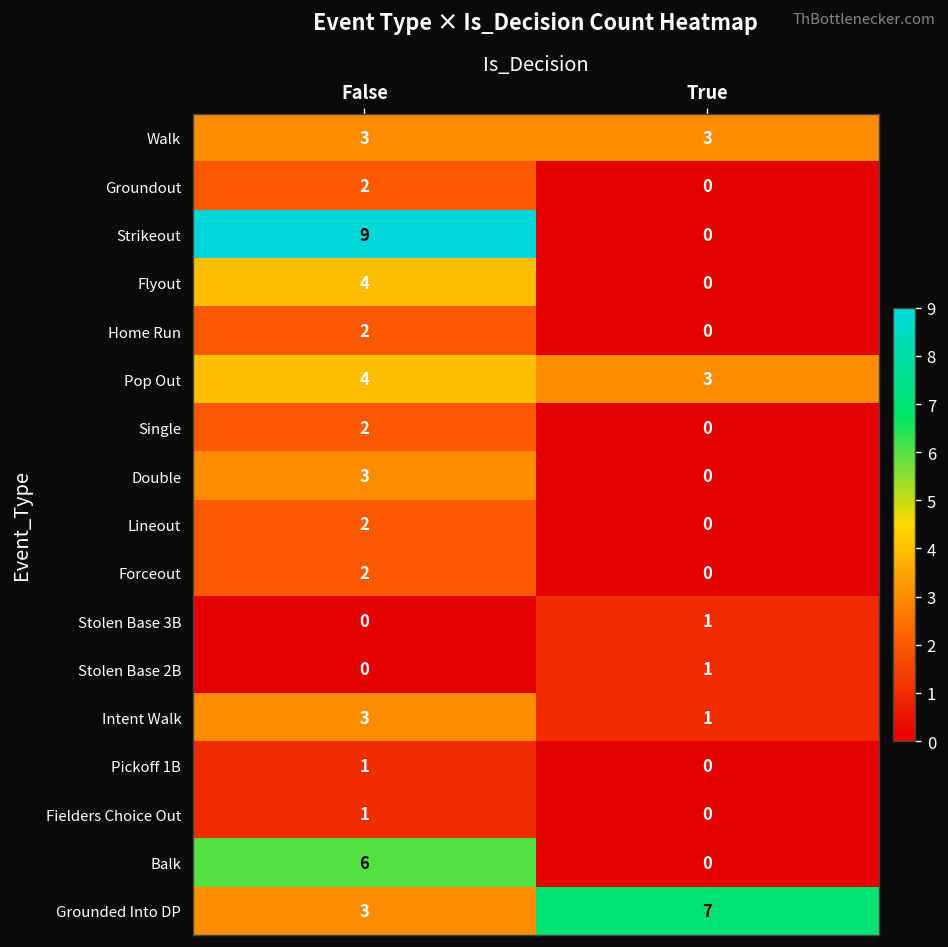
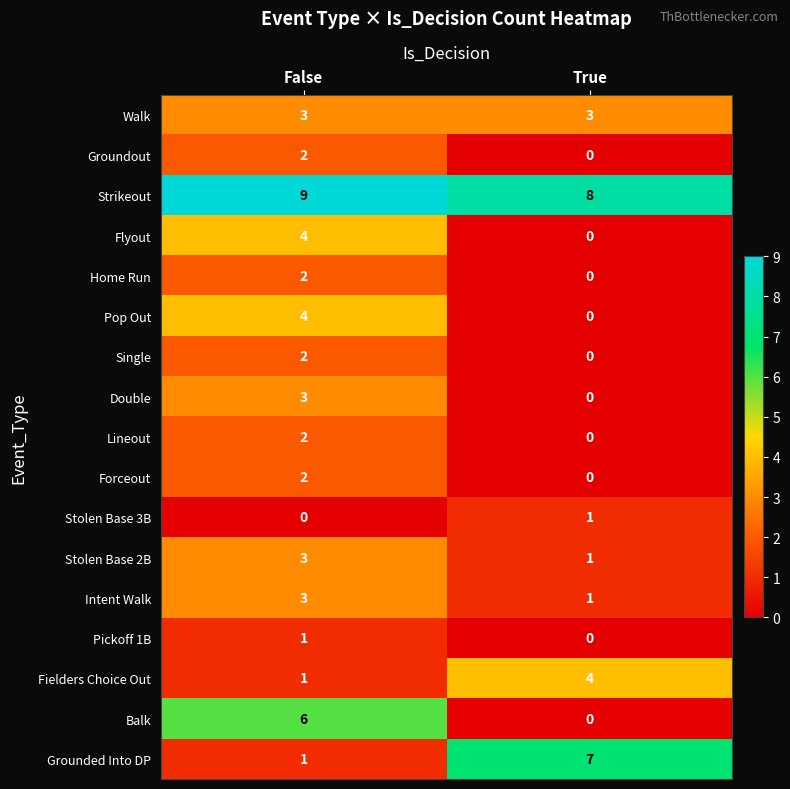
Strikeout, True: 0 -> 8
Pop Out, True: 3 -> 0
Stolen Base 2B, False: 0 -> 3
Fielders Choice Out, True: 0 -> 4
Grounded Into DP, False: 3 -> 1
